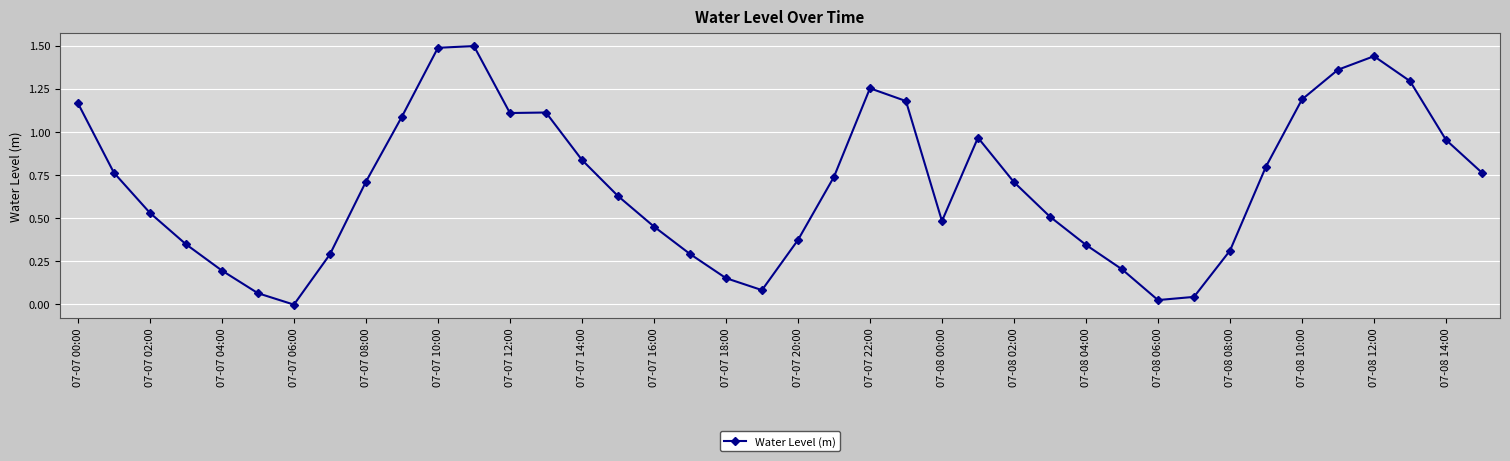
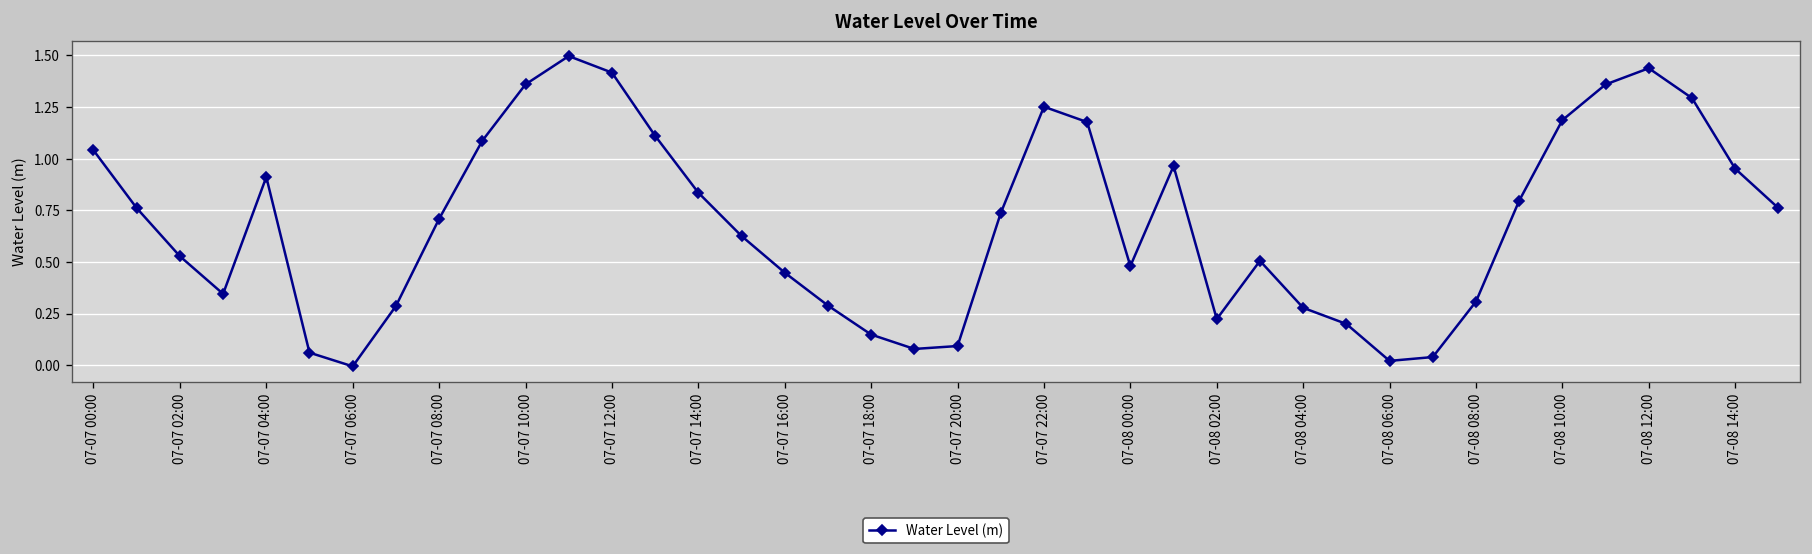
07-07 00:00: 1.16 -> 1.04
07-07 04:00: 0.19 -> 0.91
07-07 10:00: 1.49 -> 1.36
07-07 12:00: 1.11 -> 1.42
07-07 20:00: 0.37 -> 0.09
07-08 02:00: 0.71 -> 0.22
07-08 04:00: 0.34 -> 0.28
